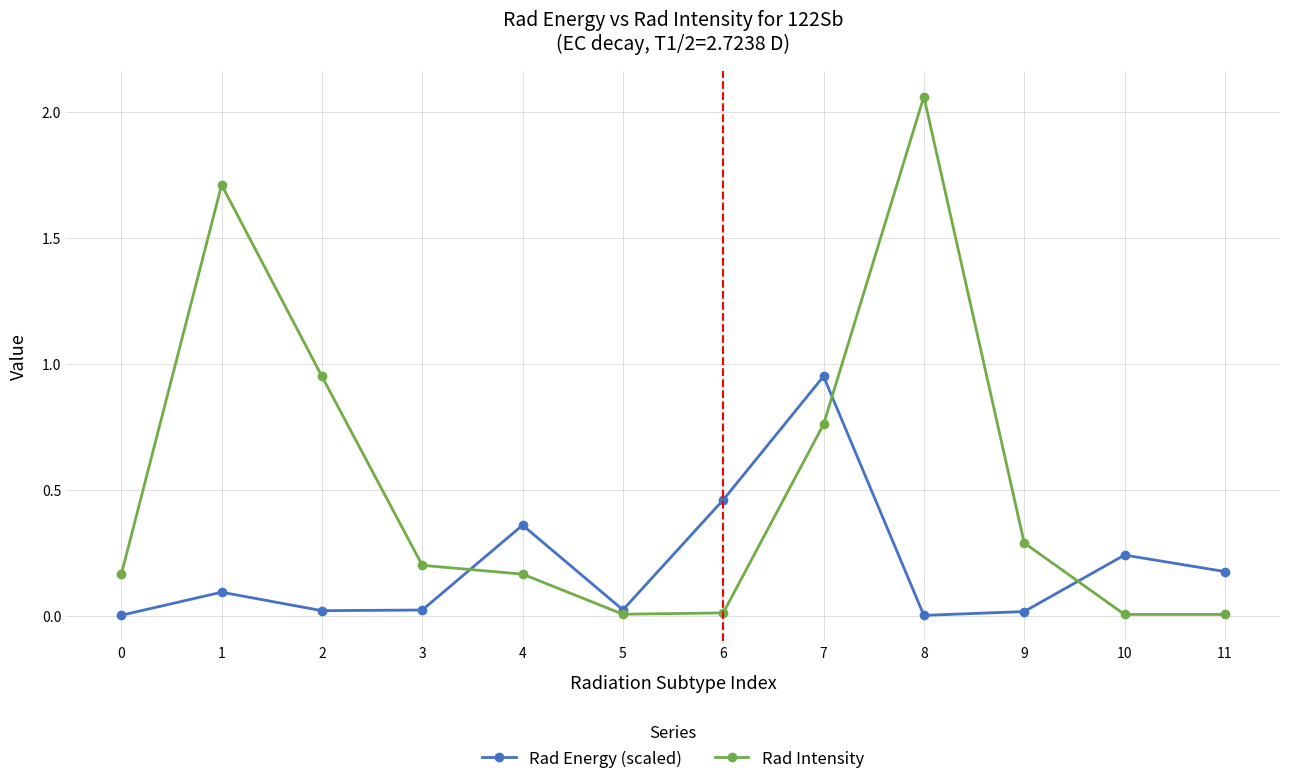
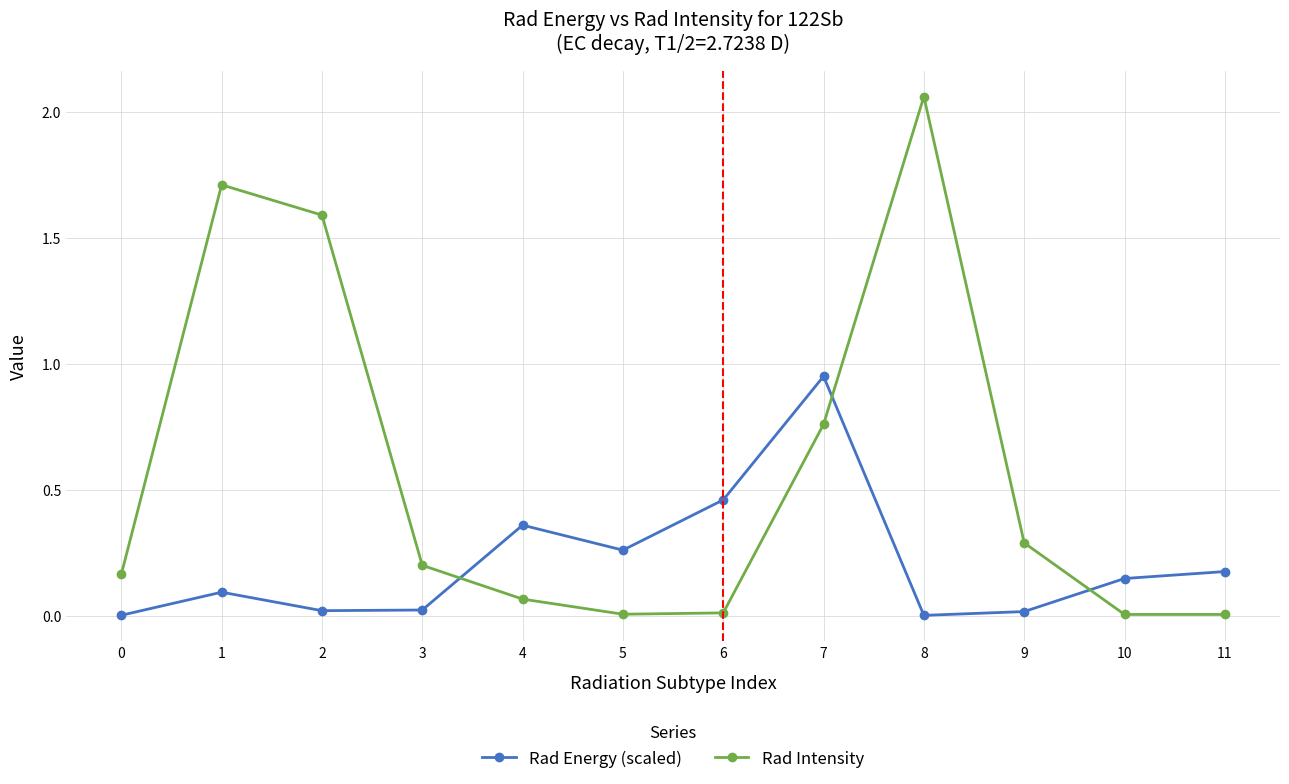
Rad Intensity, 2: 0.95 -> 1.59
Rad Intensity, 4: 0.17 -> 0.07
Rad Energy (scaled), 5: 0.02 -> 0.26
Rad Energy (scaled), 10: 0.24 -> 0.15
